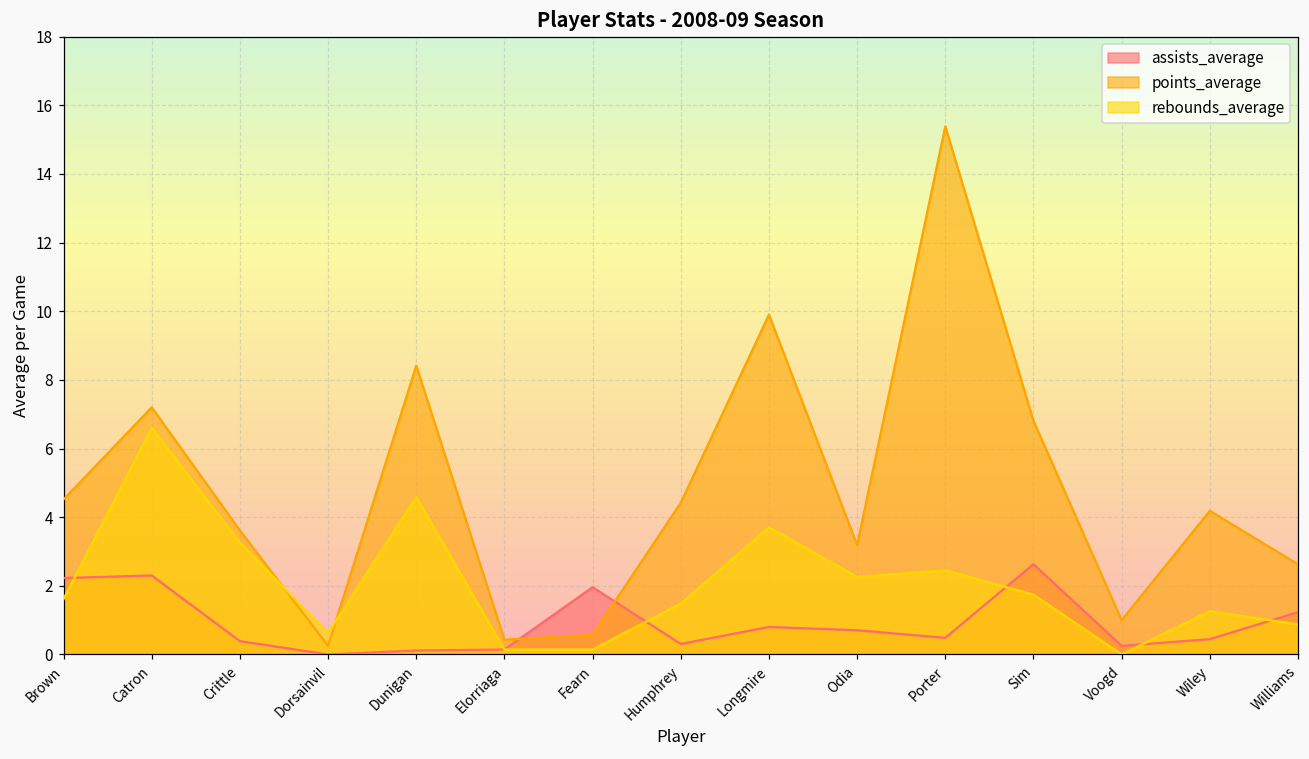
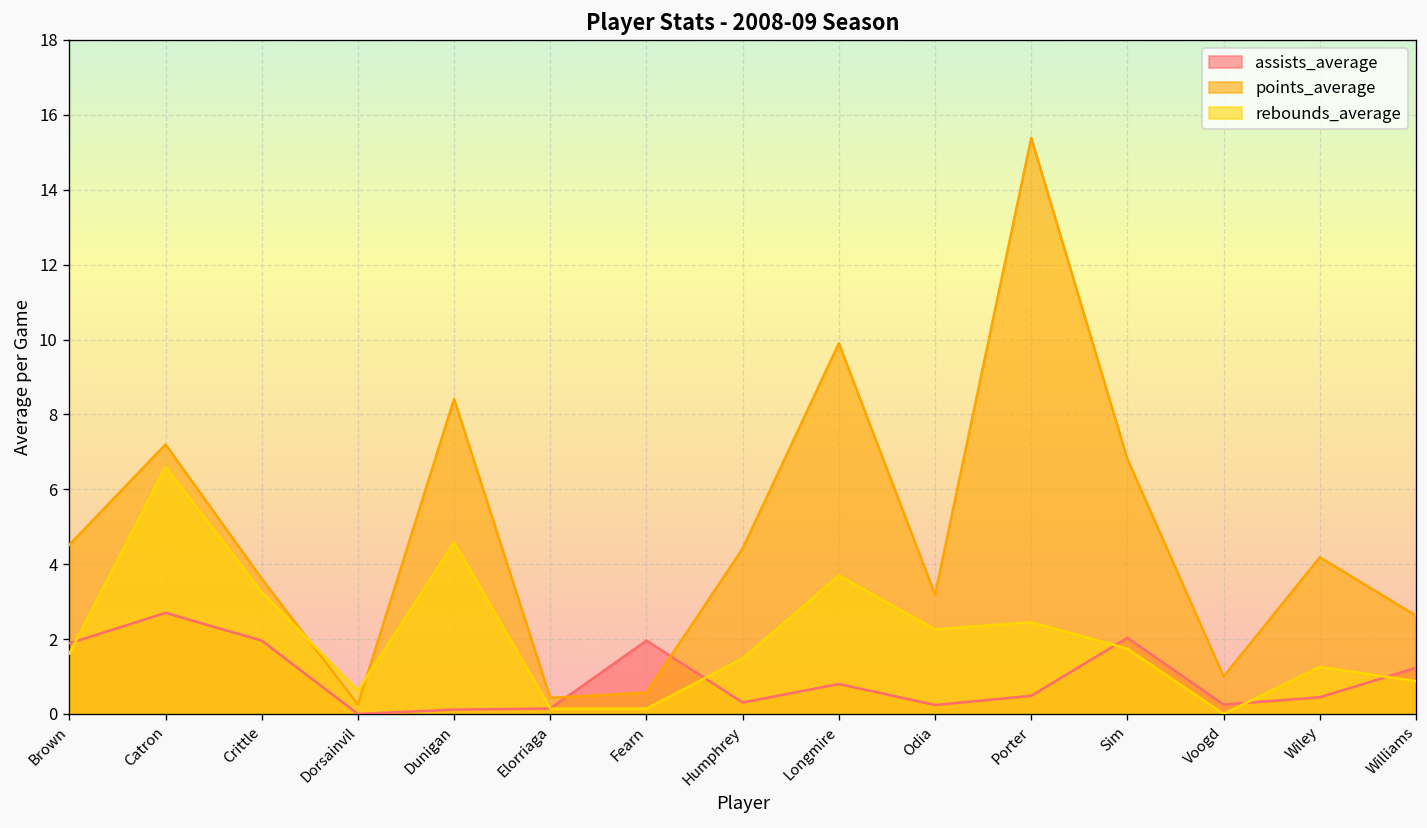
assists_average, Brown: 2.2 -> 1.9
assists_average, Catron: 2.3 -> 2.7
assists_average, Crittle: 0.4 -> 2.0
assists_average, Odia: 0.7 -> 0.2
assists_average, Sim: 2.6 -> 2.0
